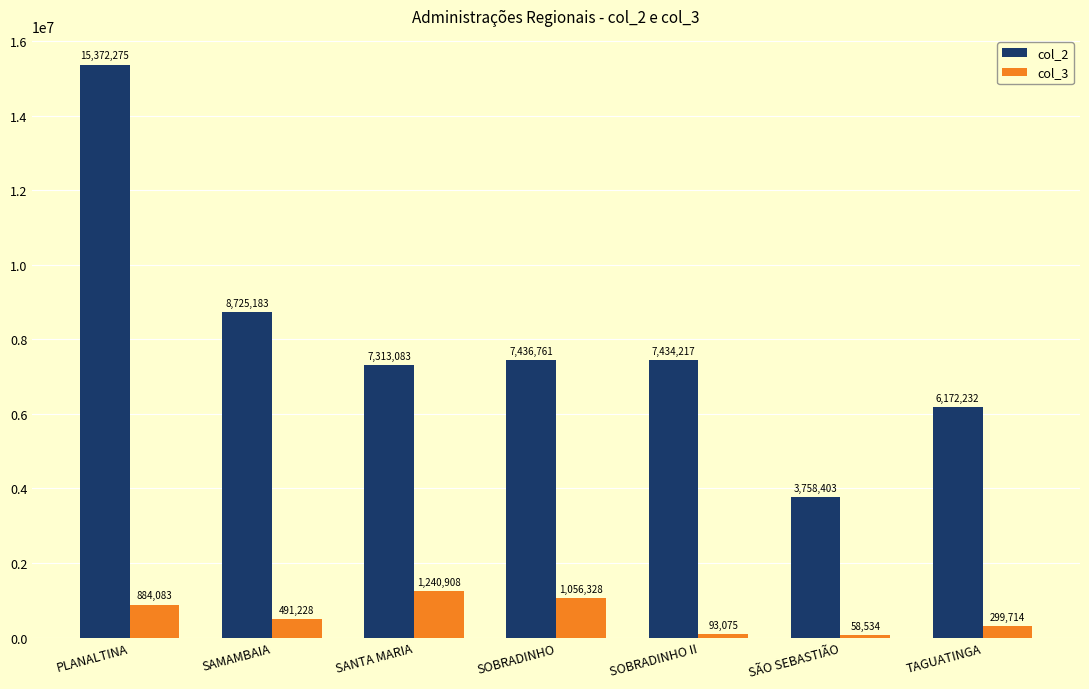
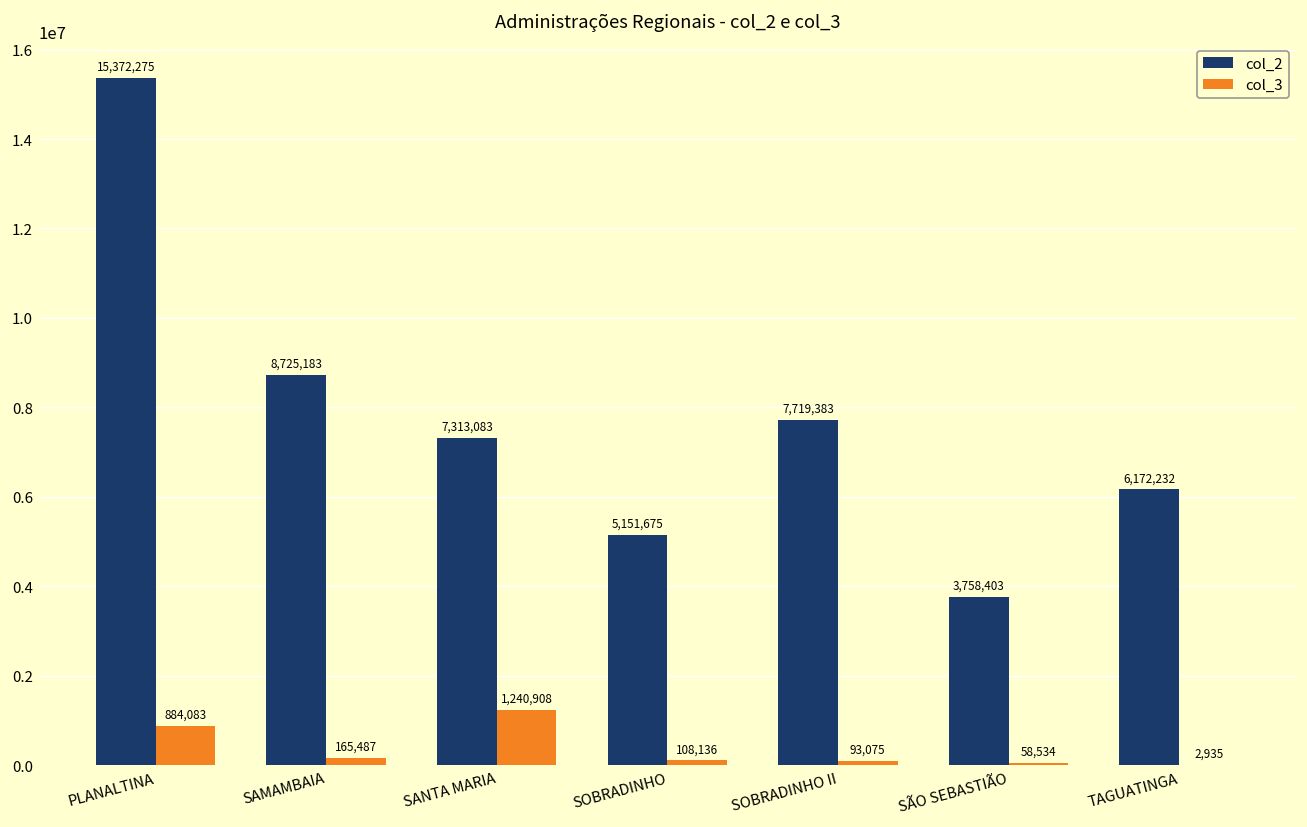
col_3, SAMAMBAIA: 491,228 -> 165,487
col_2, SOBRADINHO: 7,436,761 -> 5,151,675
col_3, SOBRADINHO: 1,056,328 -> 108,136
col_2, SOBRADINHO II: 7,434,217 -> 7,719,383
col_3, TAGUATINGA: 299,714 -> 2,935
